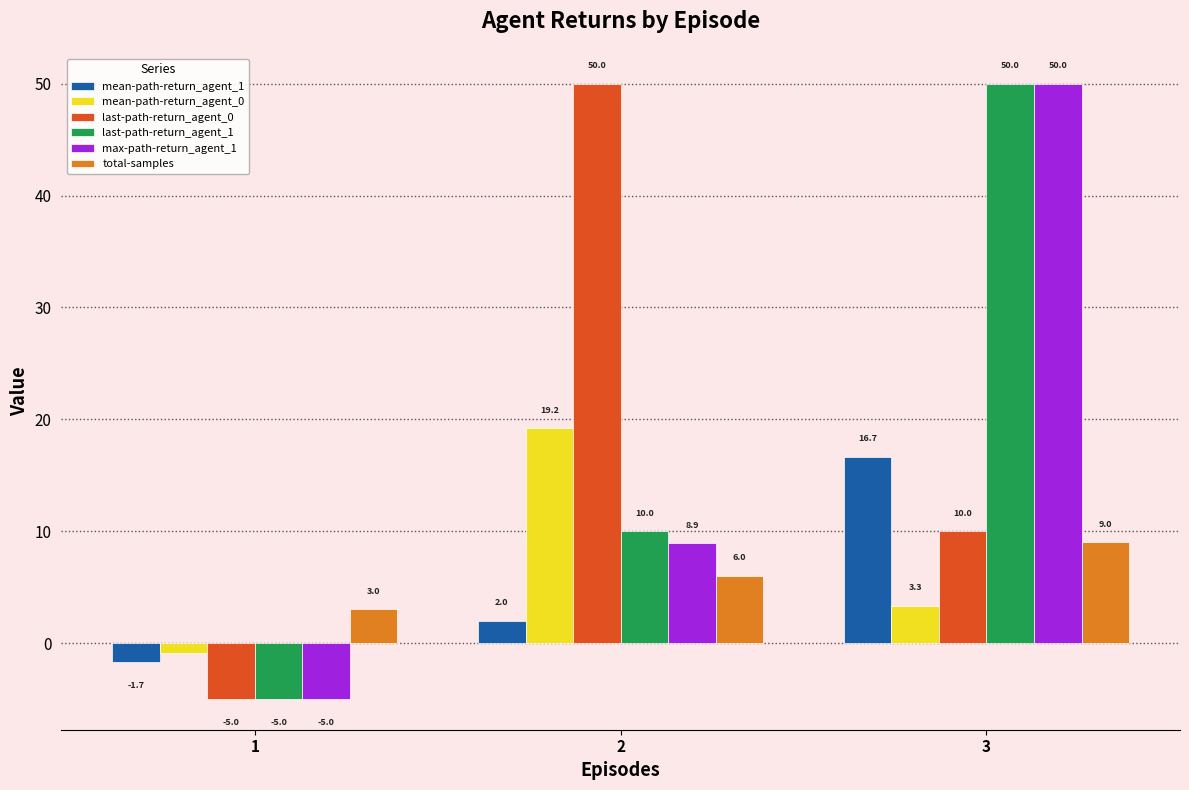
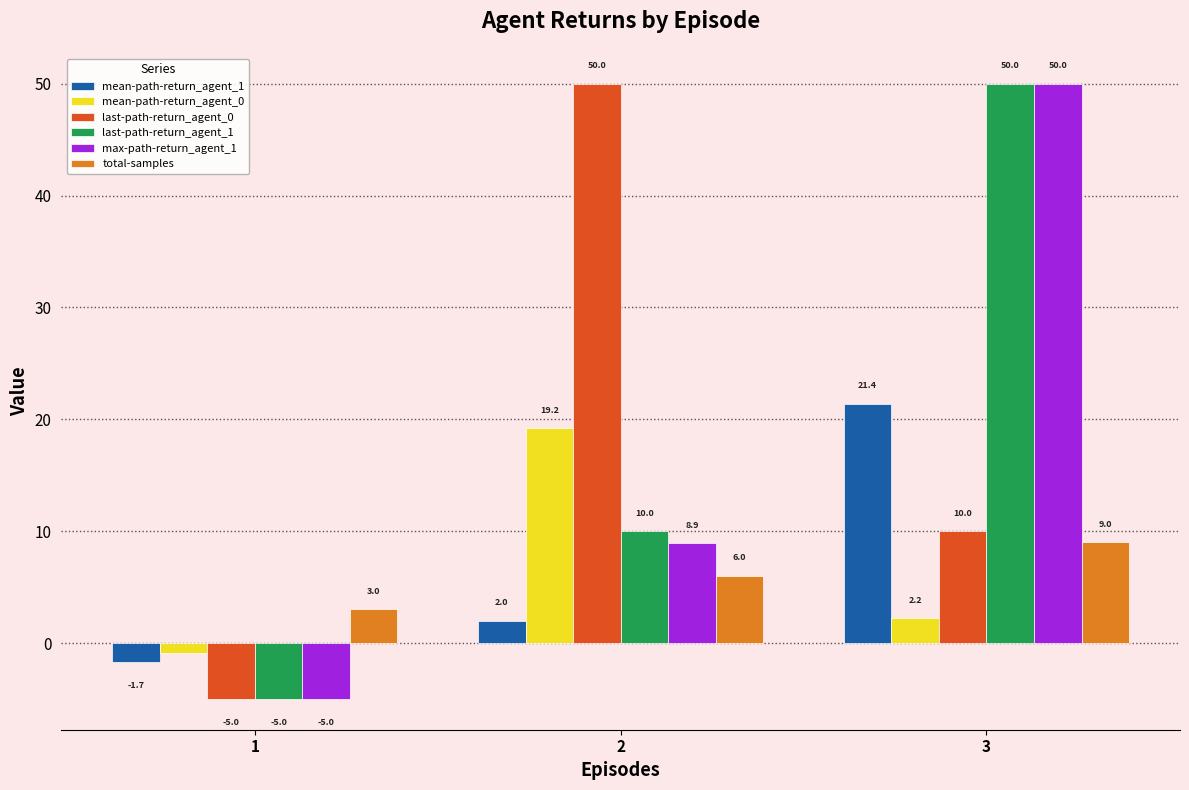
mean-path-return_agent_1, 3: 16.7 -> 21.4
mean-path-return_agent_0, 3: 3.3 -> 2.2
